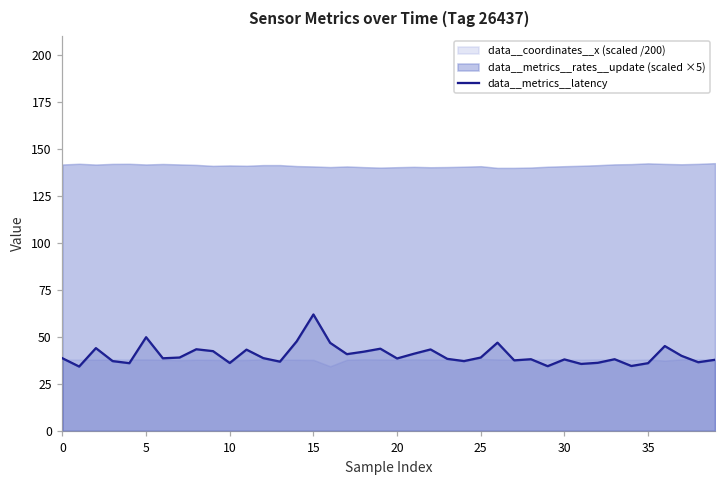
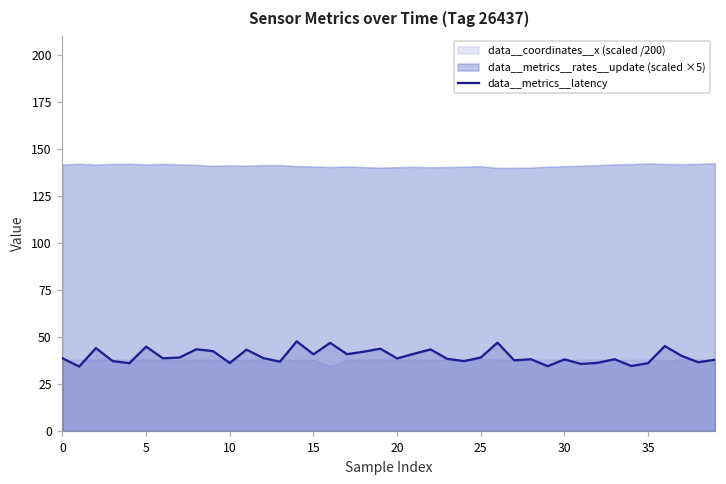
data__metrics__latency, 5: 50 -> 45
data__metrics__latency, 15: 62 -> 41
